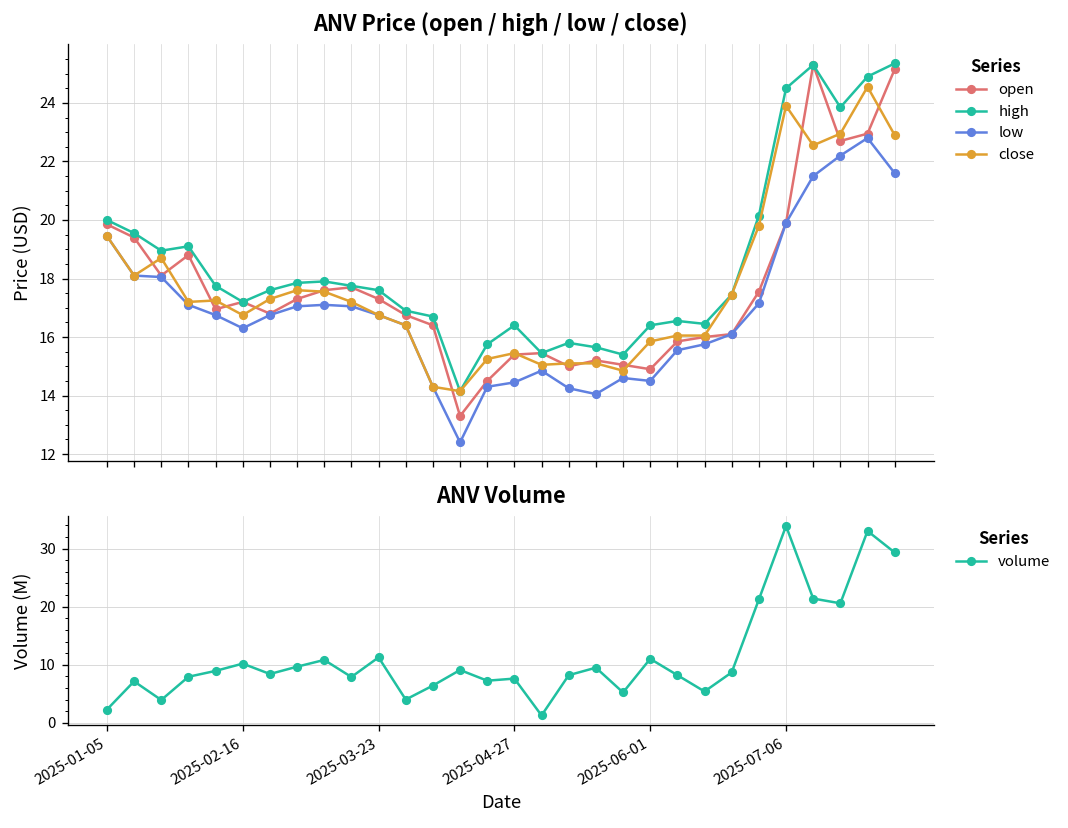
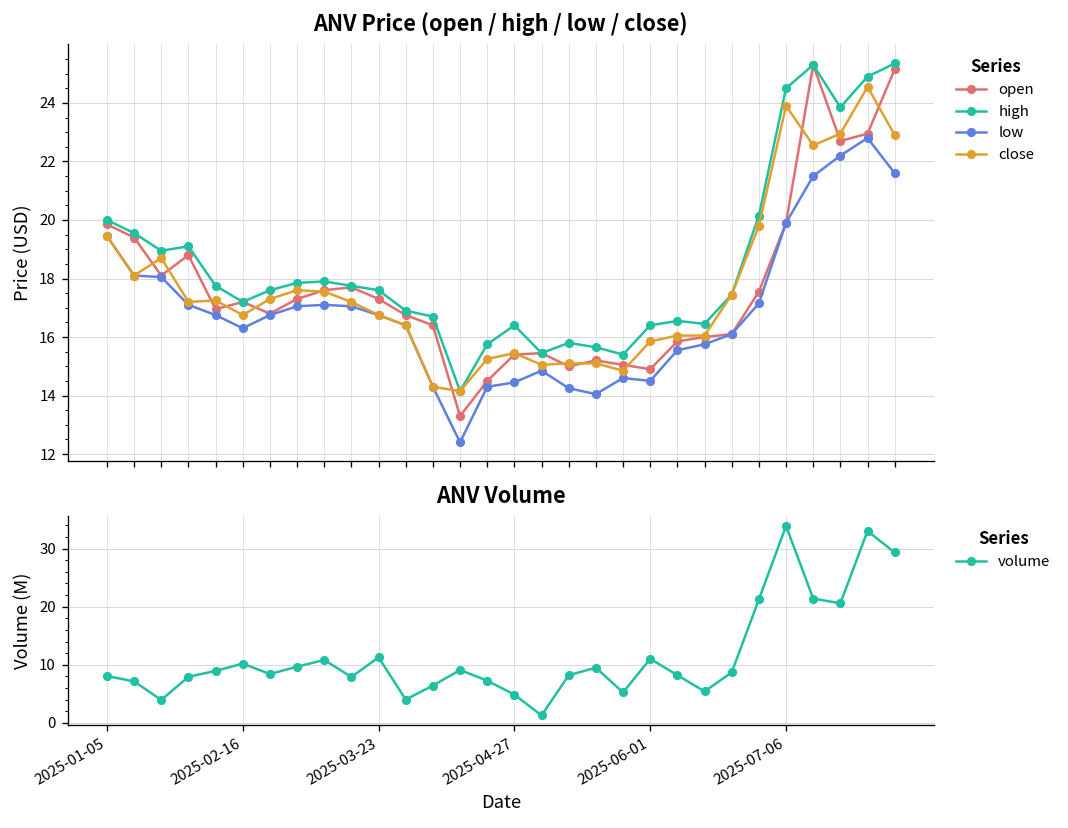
ANV Volume, 2025-01-05: 2 -> 8
ANV Volume, 2025-04-27: 8 -> 5
